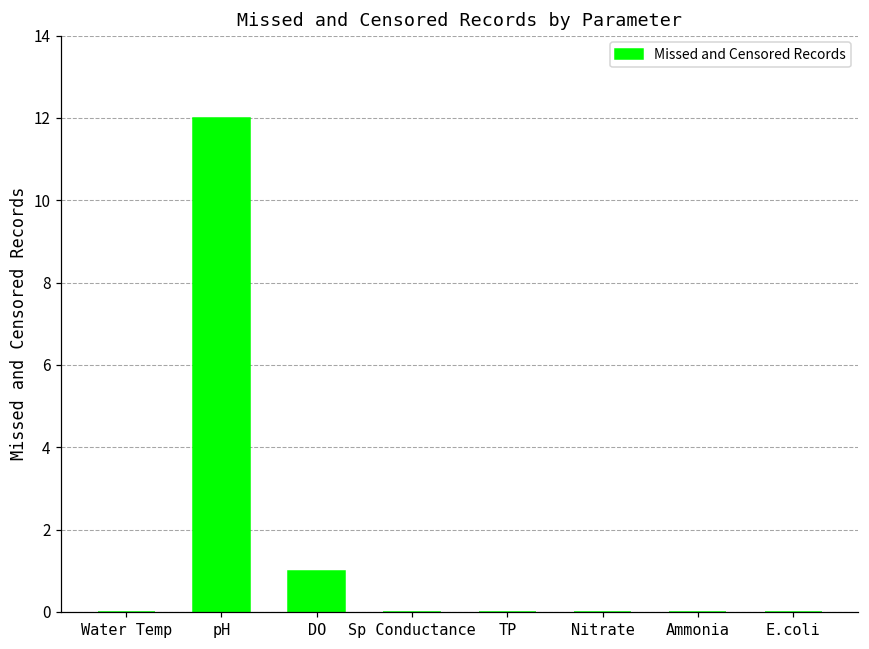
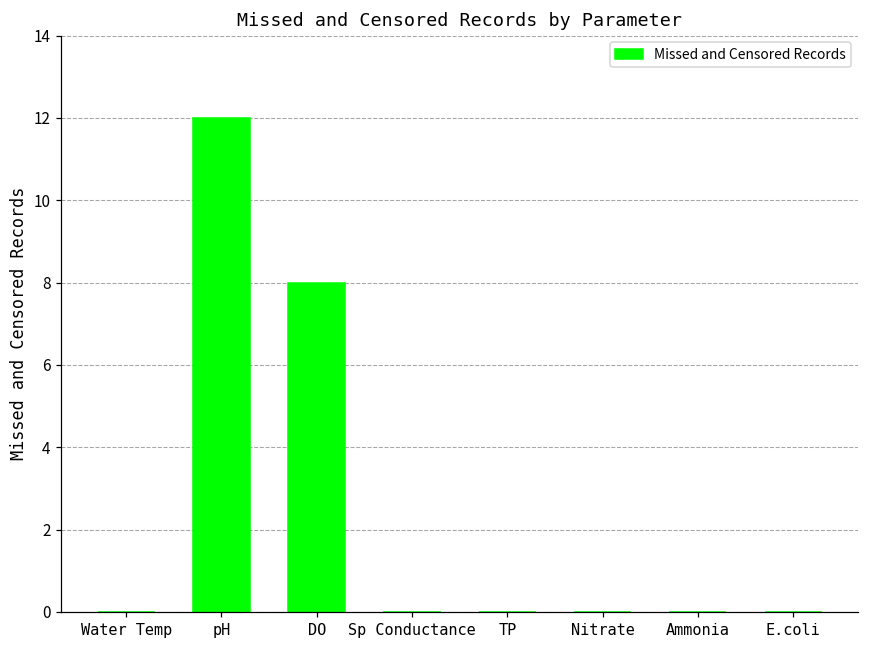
DO: 1 -> 8
